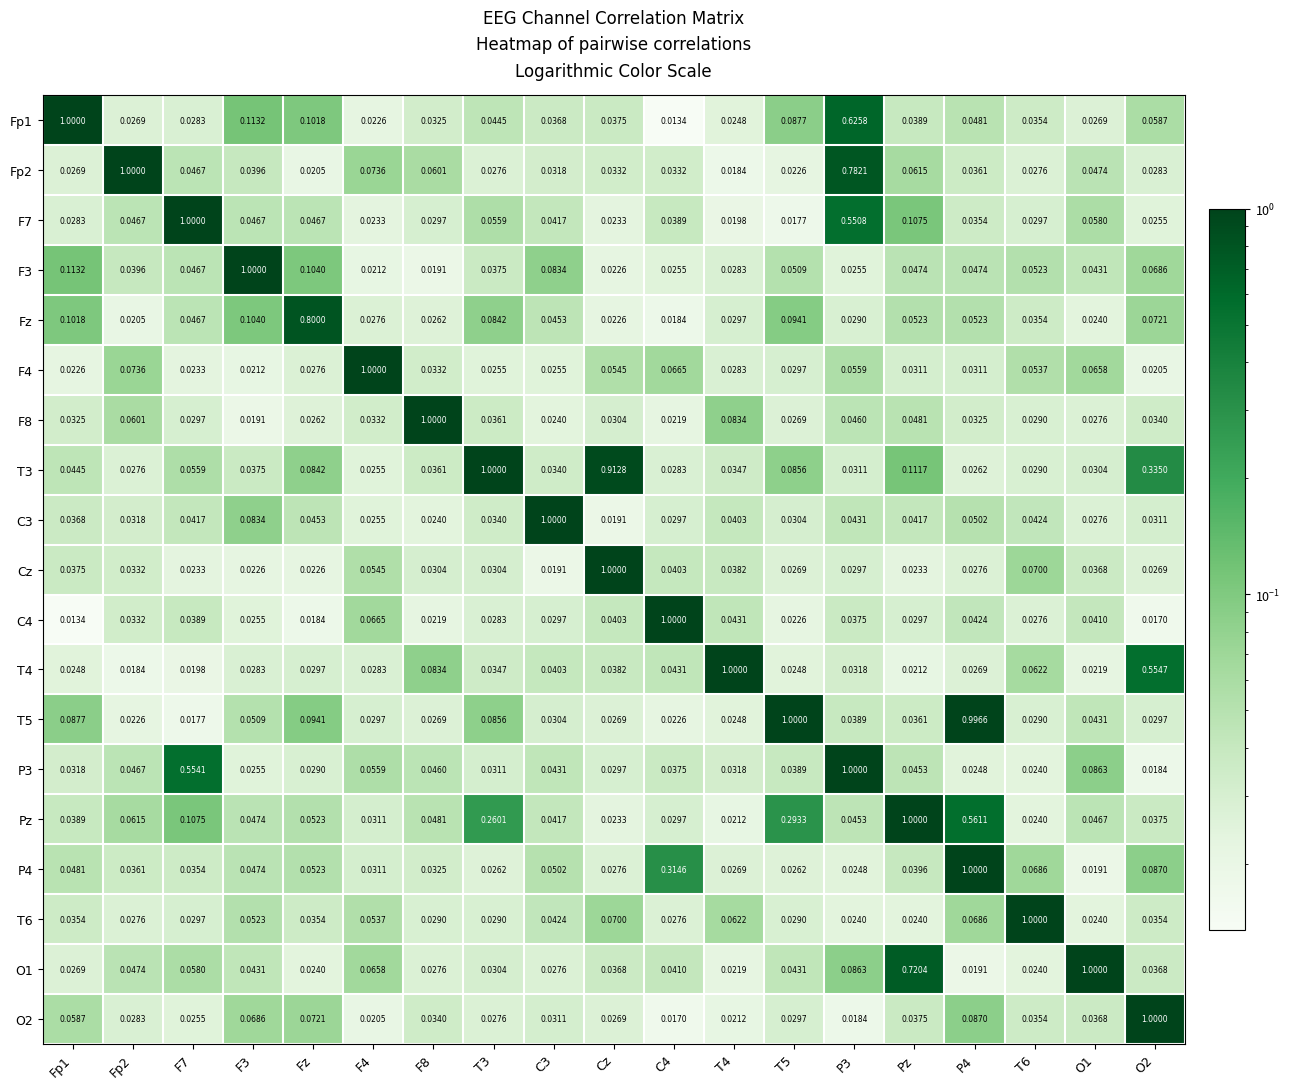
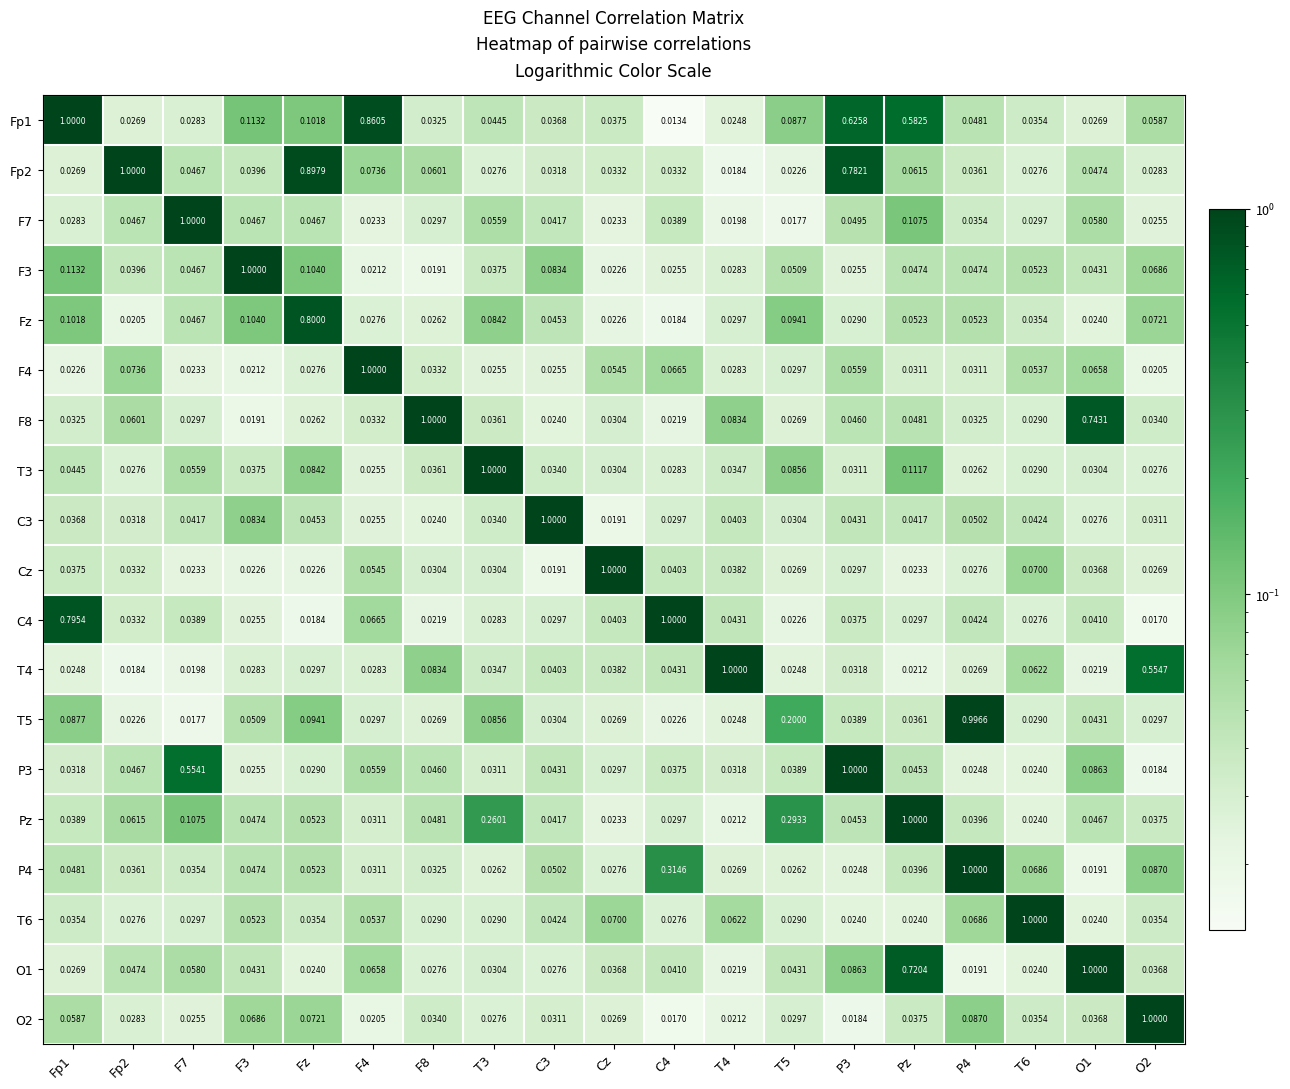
Fp1, F4: 0.0226 -> 0.8605
Fp1, Pz: 0.0389 -> 0.5825
Fp2, Fz: 0.0205 -> 0.8979
F7, P3: 0.5508 -> 0.0495
F8, O1: 0.0276 -> 0.7431
T3, Cz: 0.9128 -> 0.0304
T3, O2: 0.3350 -> 0.0276
C4, Fp1: 0.0134 -> 0.7954
T5, T5: 1.0000 -> 0.2000
Pz, P4: 0.5611 -> 0.0396
